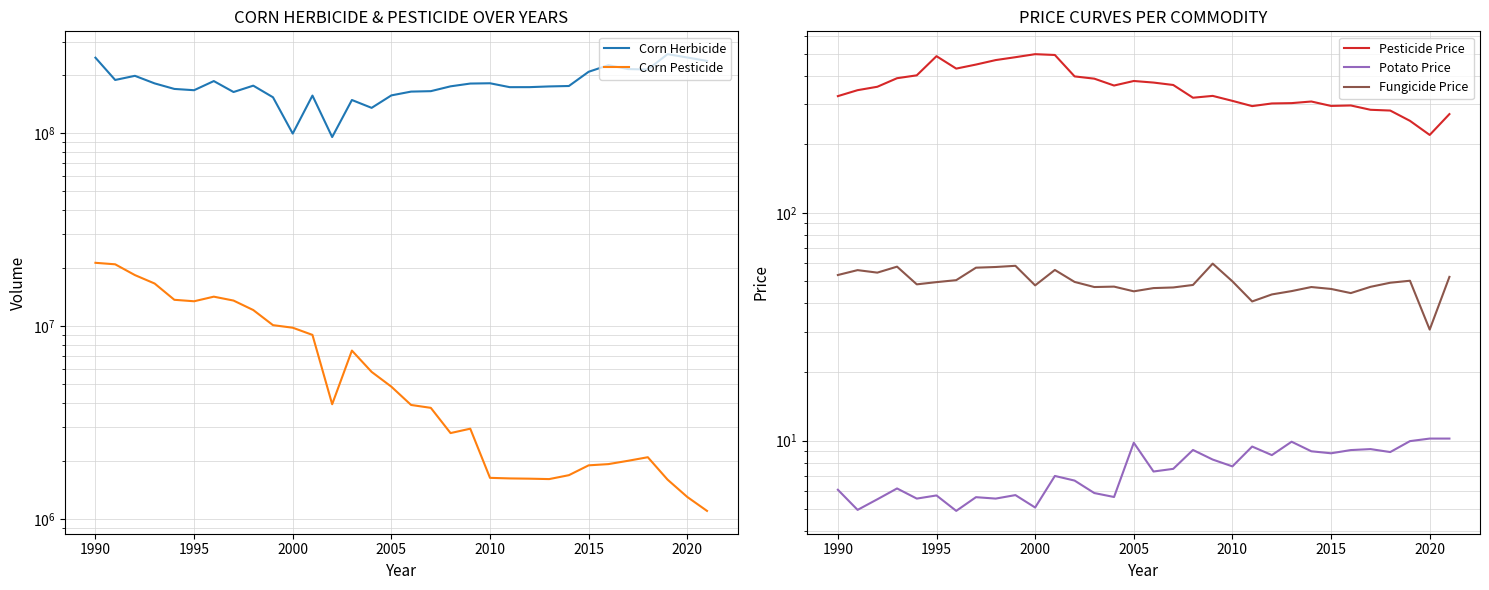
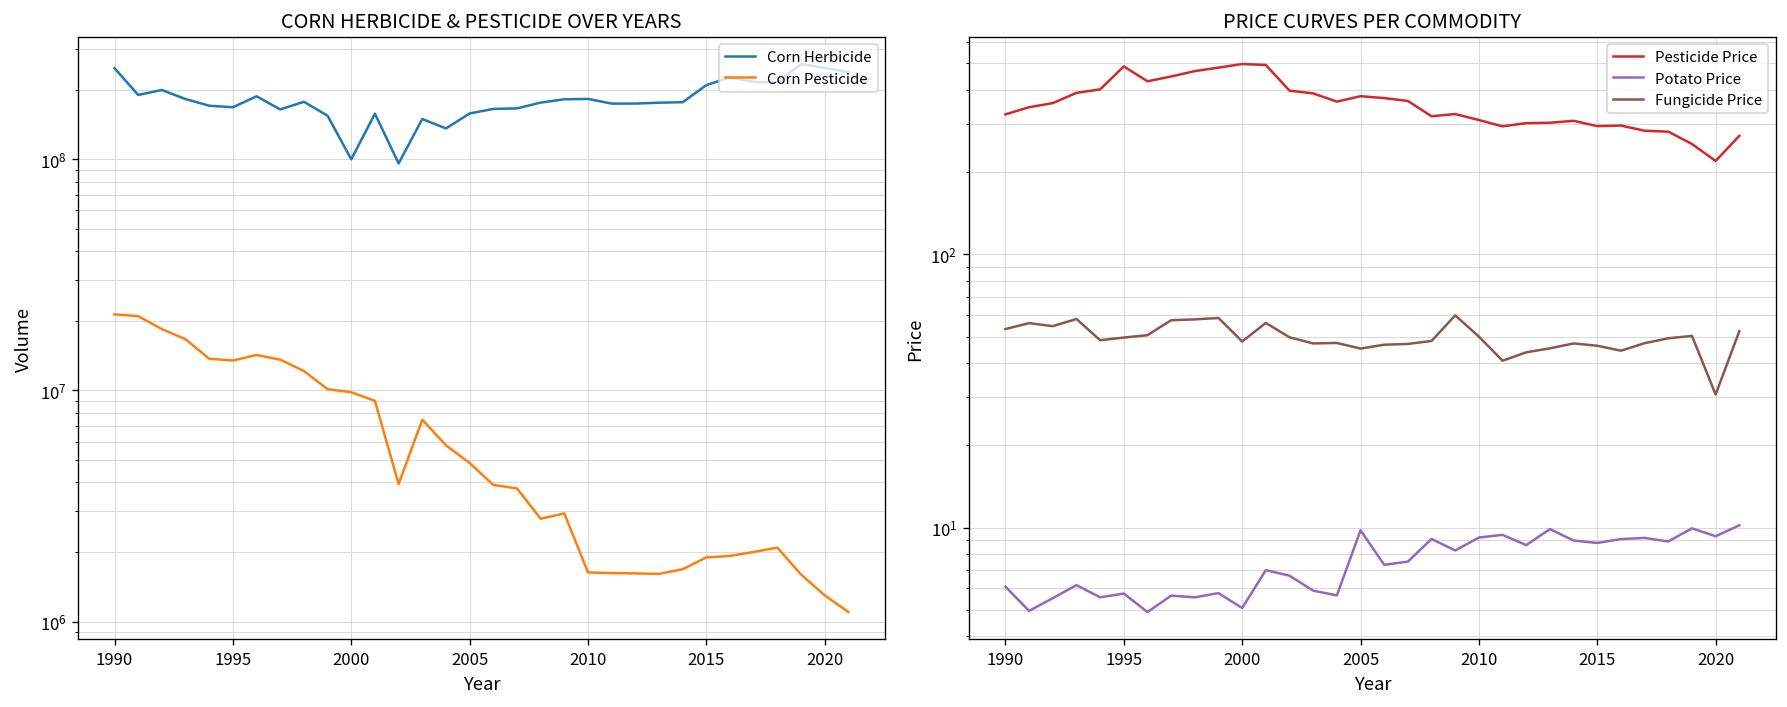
PRICE CURVES PER COMMODITY, Potato Price, 2010: 7.7 -> 9.2
PRICE CURVES PER COMMODITY, Potato Price, 2020: 10 -> 9.3
